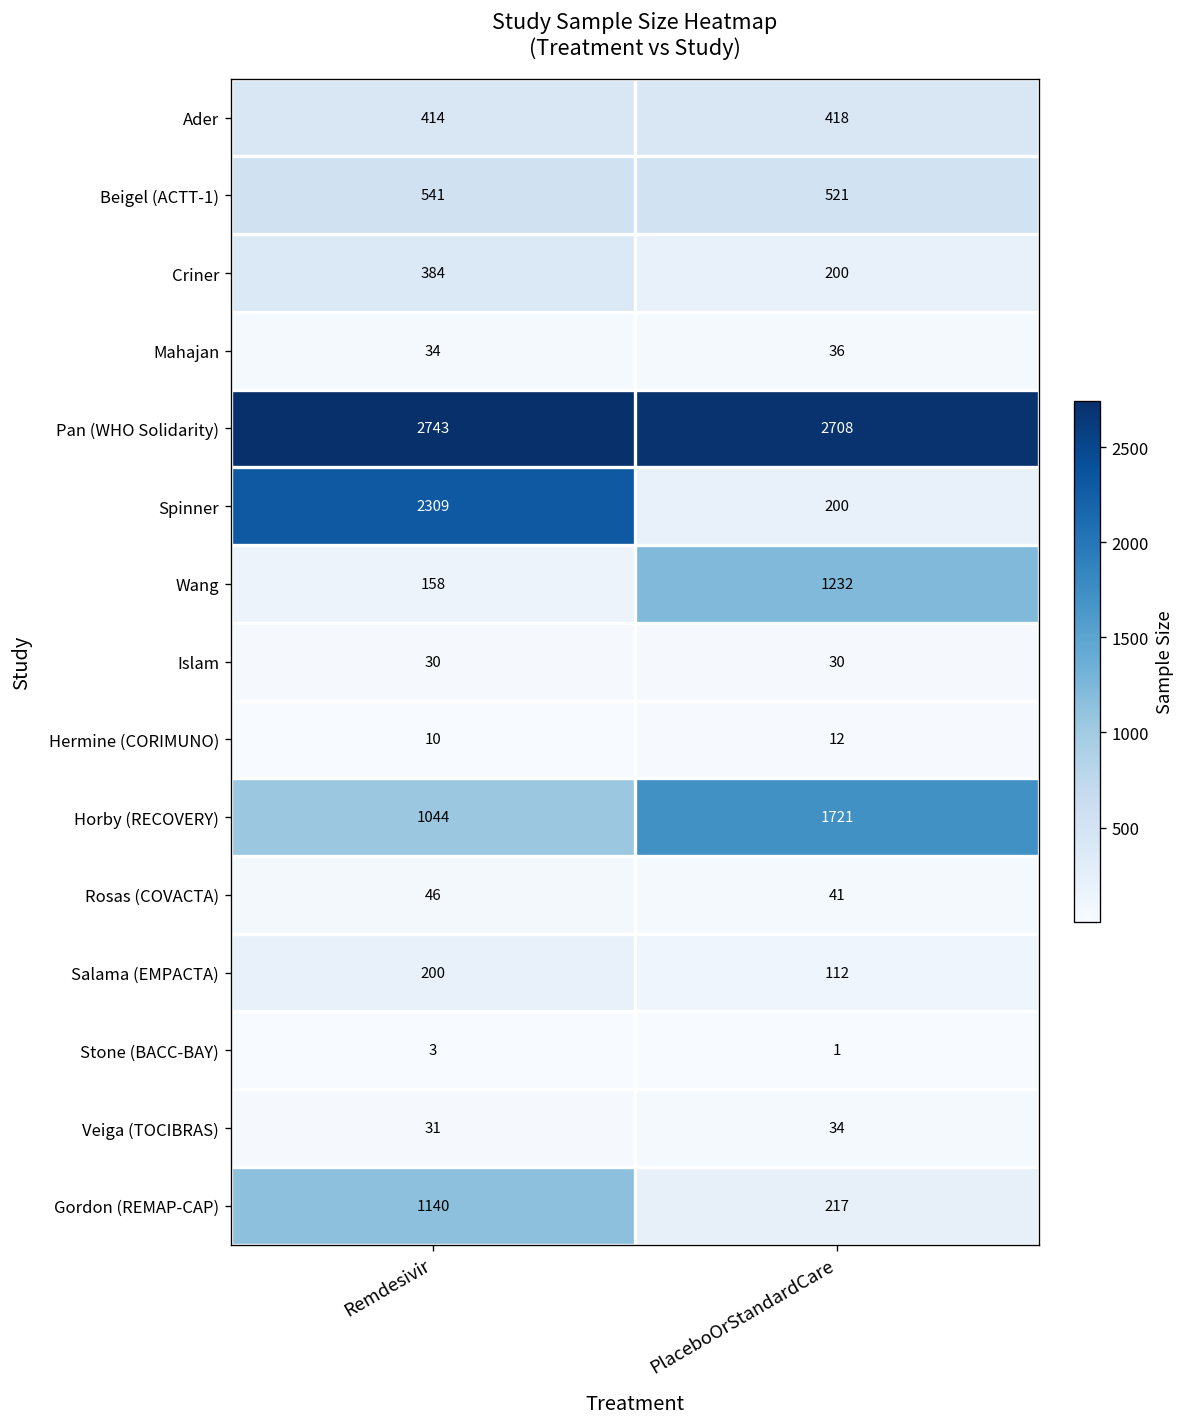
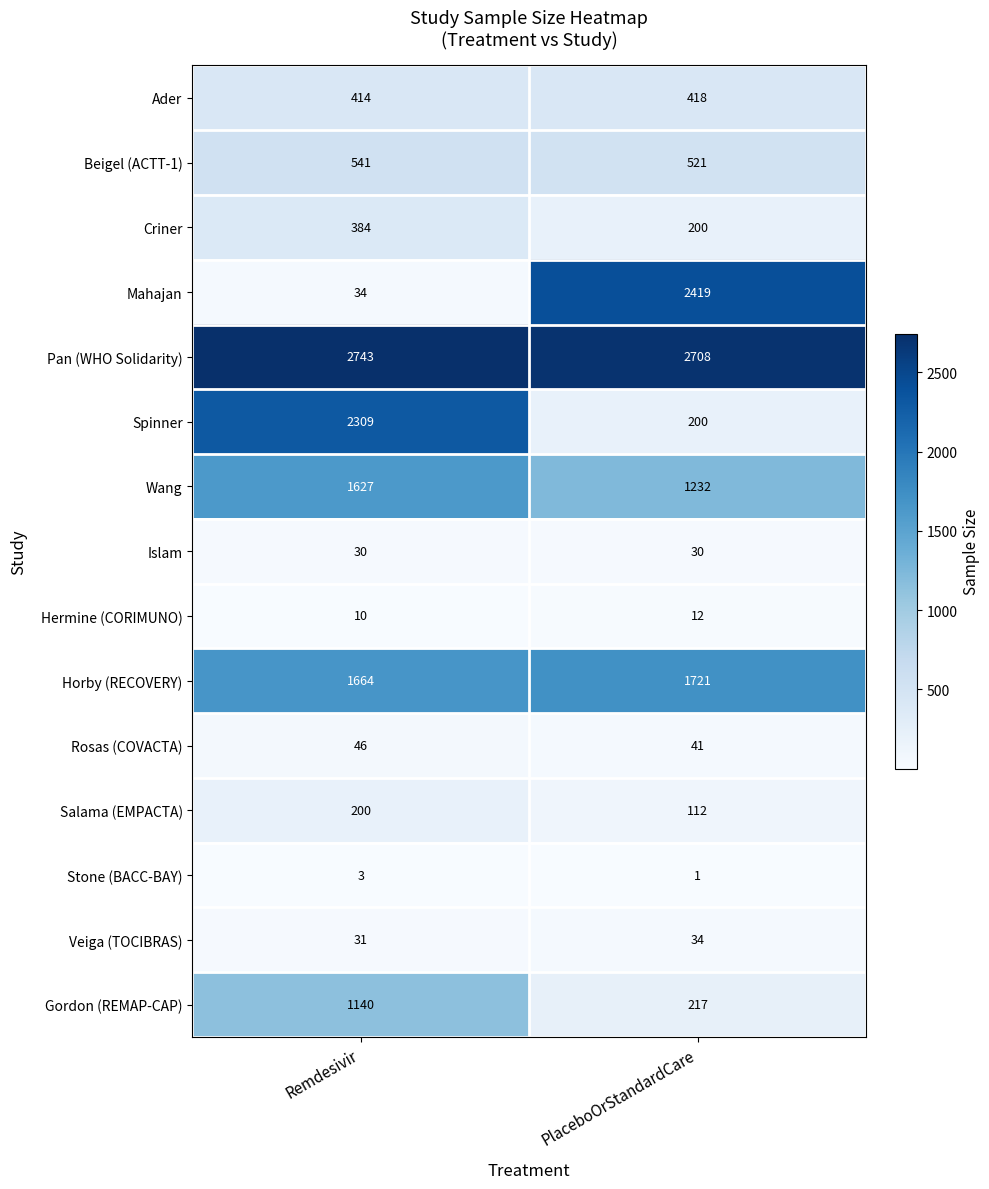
Mahajan, PlaceboOrStandardCare: 36 -> 2419
Wang, Remdesivir: 158 -> 1627
Horby (RECOVERY), Remdesivir: 1044 -> 1664
